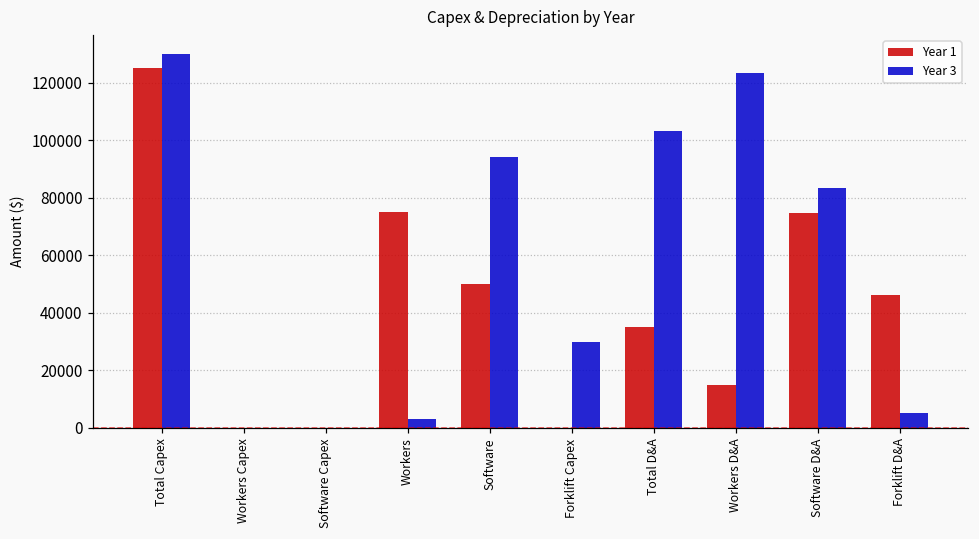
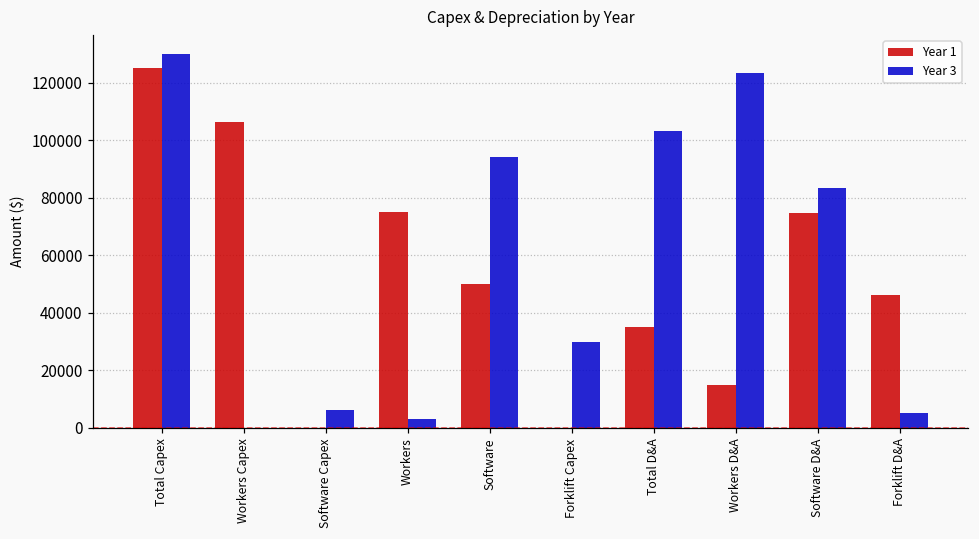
Year 1, Workers Capex: 0 -> 106000
Year 3, Software Capex: 0 -> 6000
